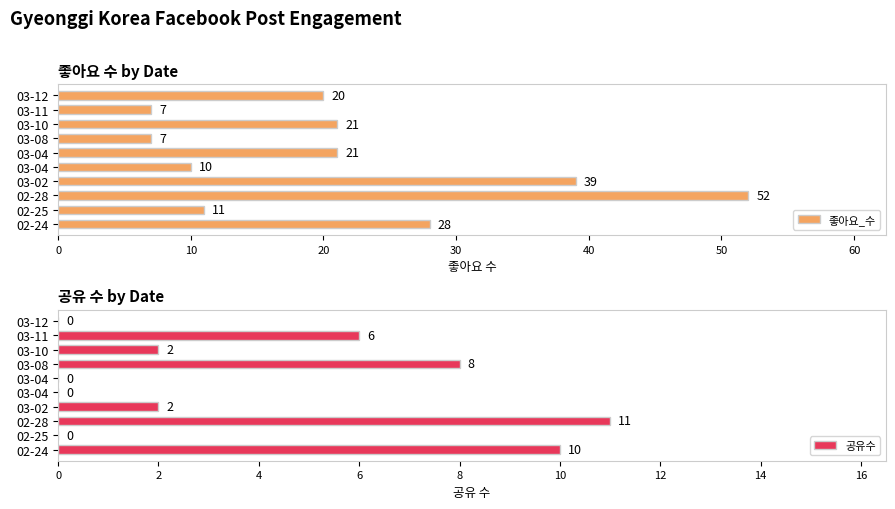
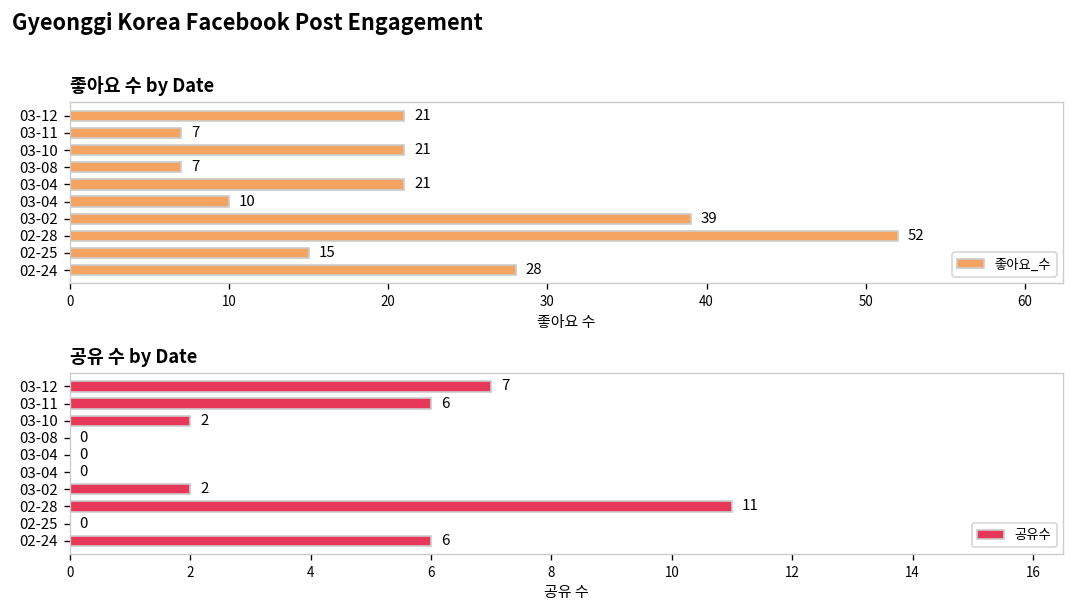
좋아요 수 by Date, 03-12: 20 -> 21
좋아요 수 by Date, 02-25: 11 -> 15
공유 수 by Date, 03-12: 0 -> 7
공유 수 by Date, 03-08: 8 -> 0
공유 수 by Date, 02-24: 10 -> 6
